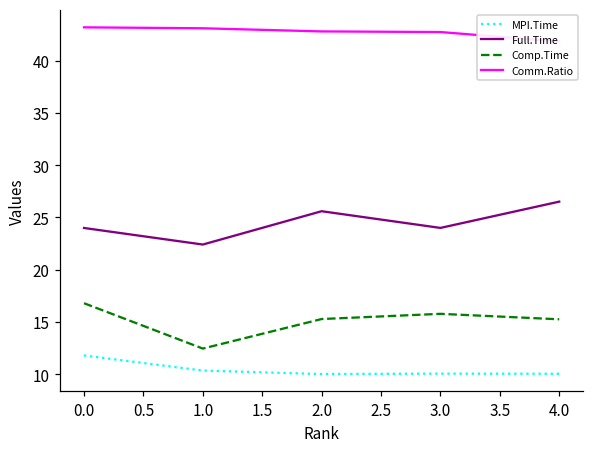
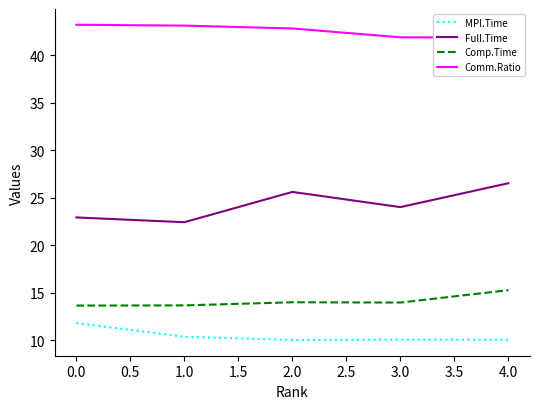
Full.Time, 0.0: 24 -> 23
Comp.Time, 0.0: 17 -> 14
Comp.Time, 1.0: 12 -> 14
Comp.Time, 2.0: 15 -> 14
Comp.Time, 3.0: 16 -> 14
Comm.Ratio, 3.0: 43 -> 42
